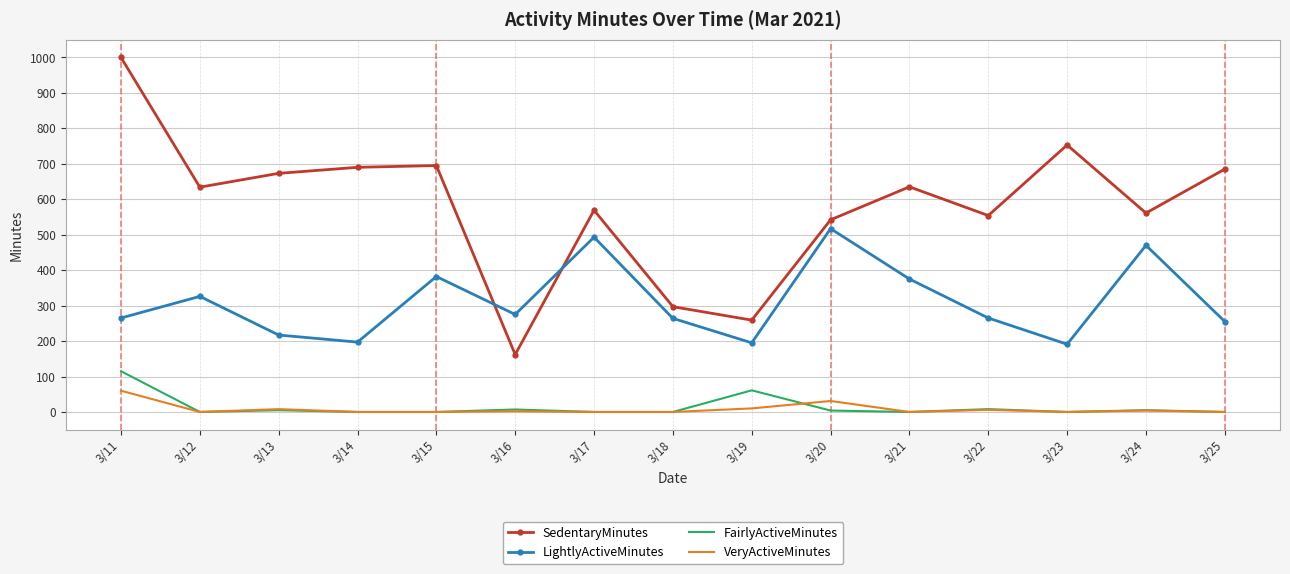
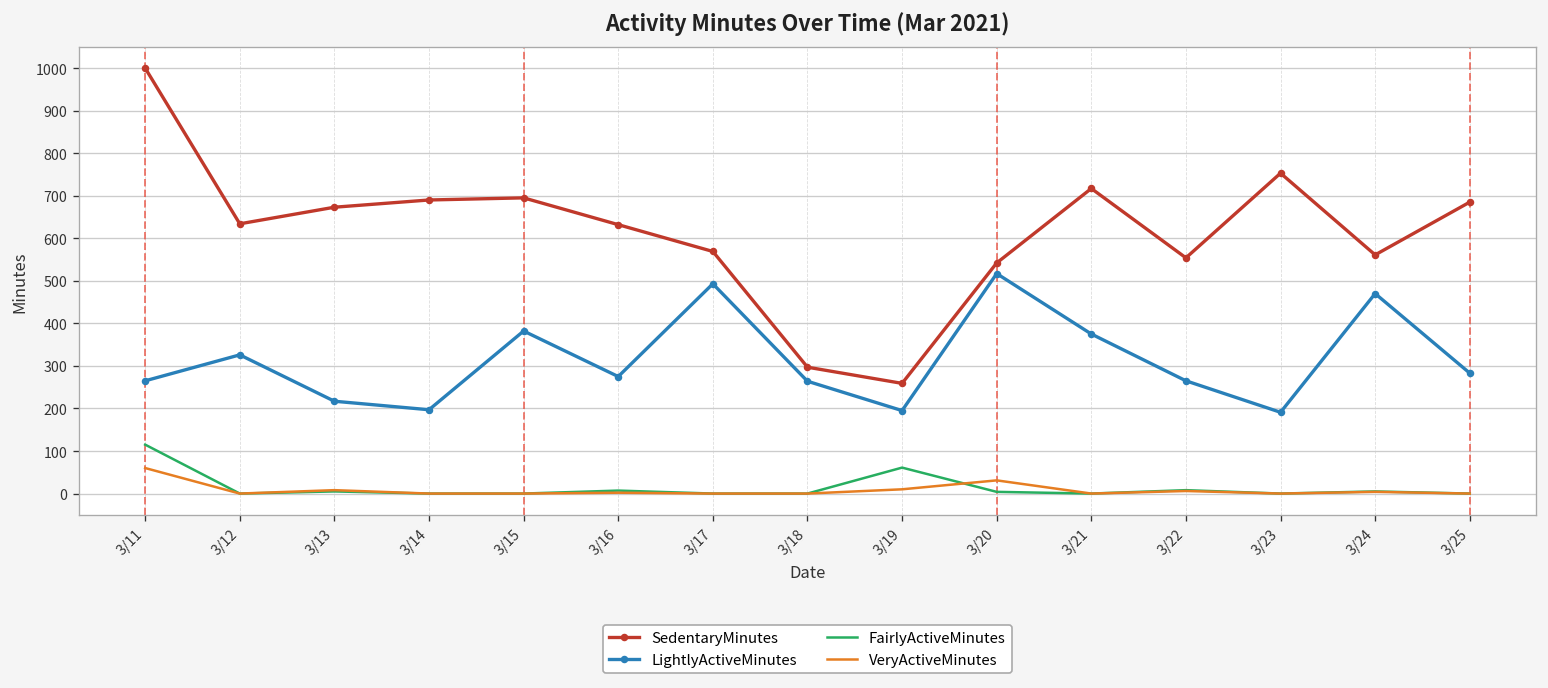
SedentaryMinutes, 3/16: 160 -> 630
SedentaryMinutes, 3/21: 640 -> 720
LightlyActiveMinutes, 3/25: 260 -> 280
